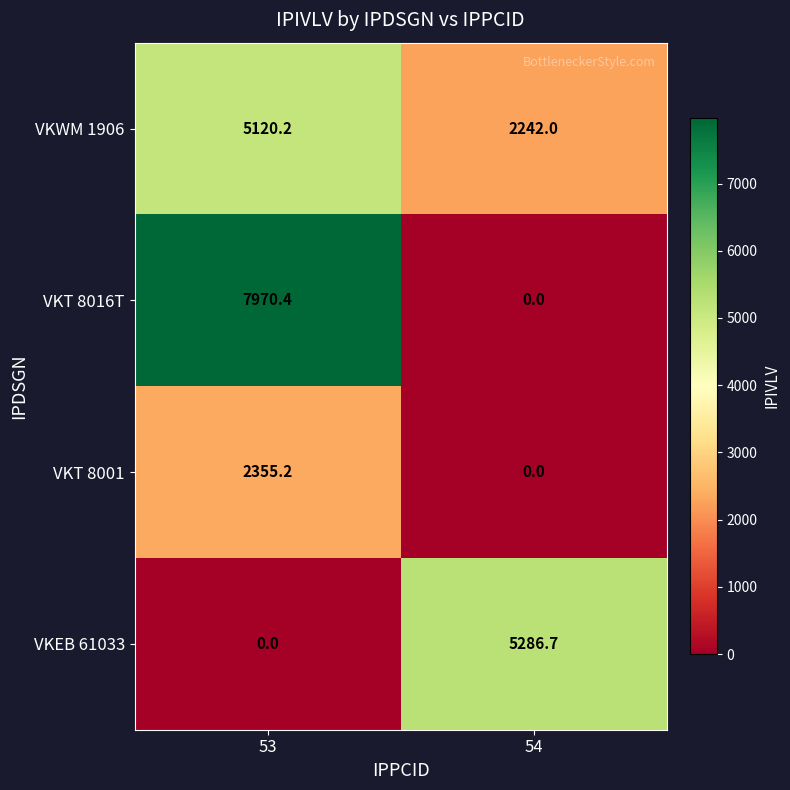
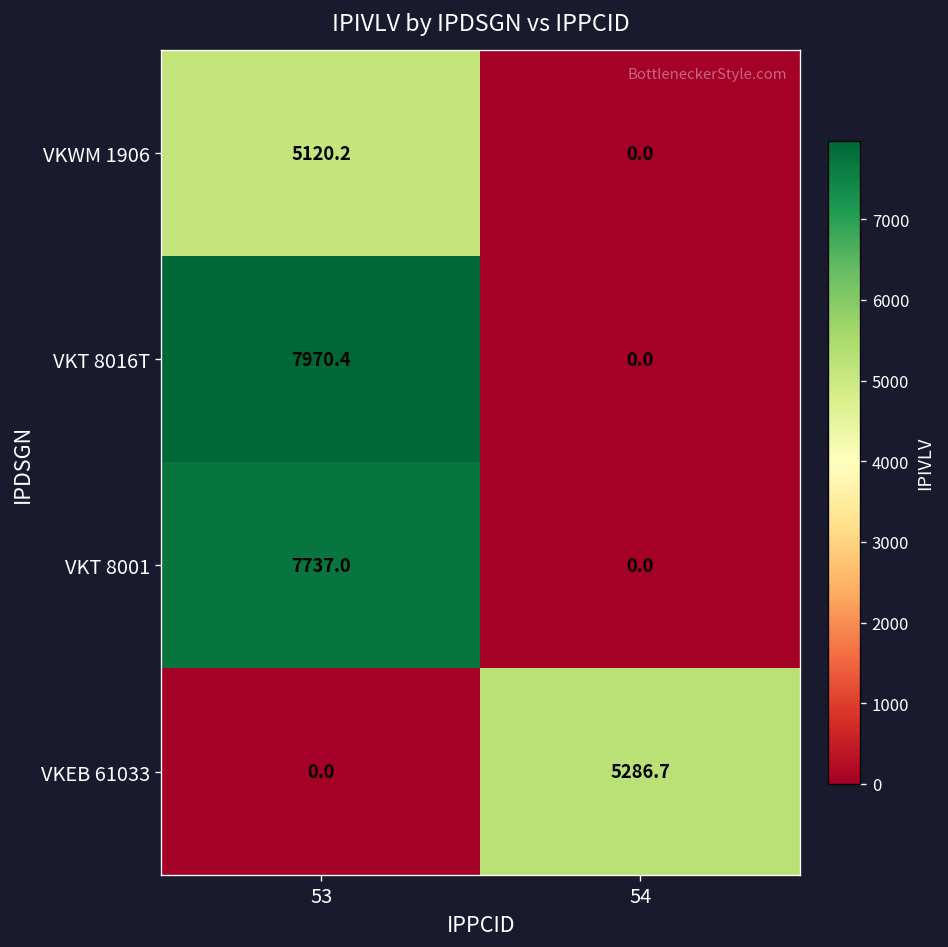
VKWM 1906, 54: 2242.0 -> 0.0
VKT 8001, 53: 2355.2 -> 7737.0
